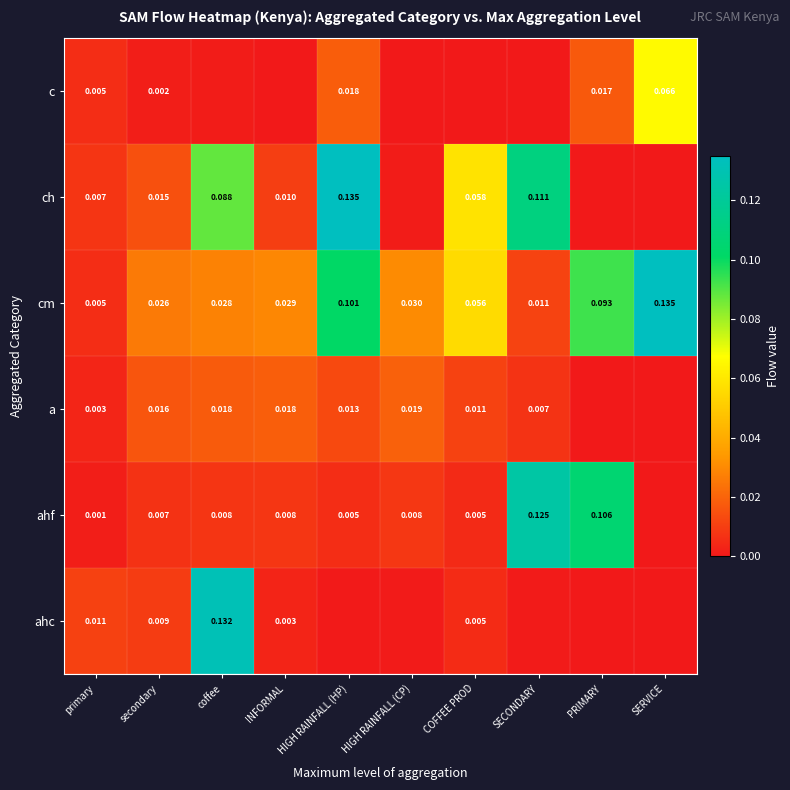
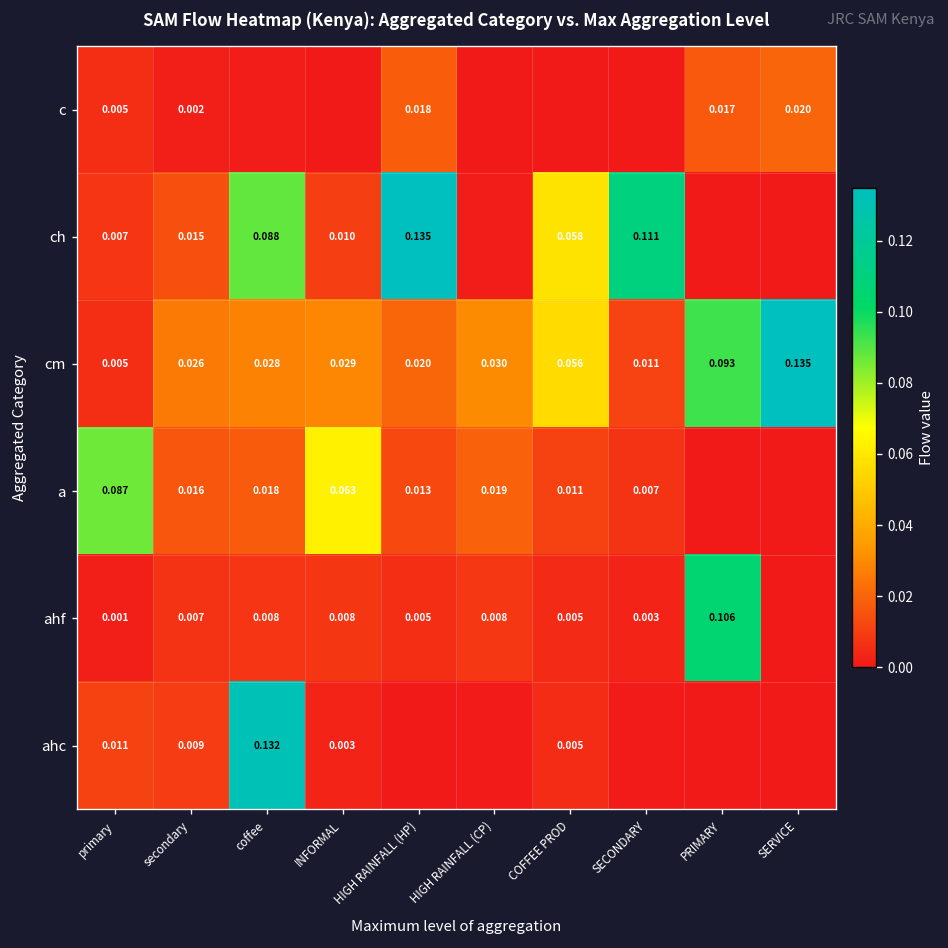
c, SERVICE: 0.066 -> 0.020
cm, HIGH RAINFALL (HP): 0.101 -> 0.020
a, primary: 0.003 -> 0.087
a, INFORMAL: 0.018 -> 0.063
ahf, SECONDARY: 0.125 -> 0.003
